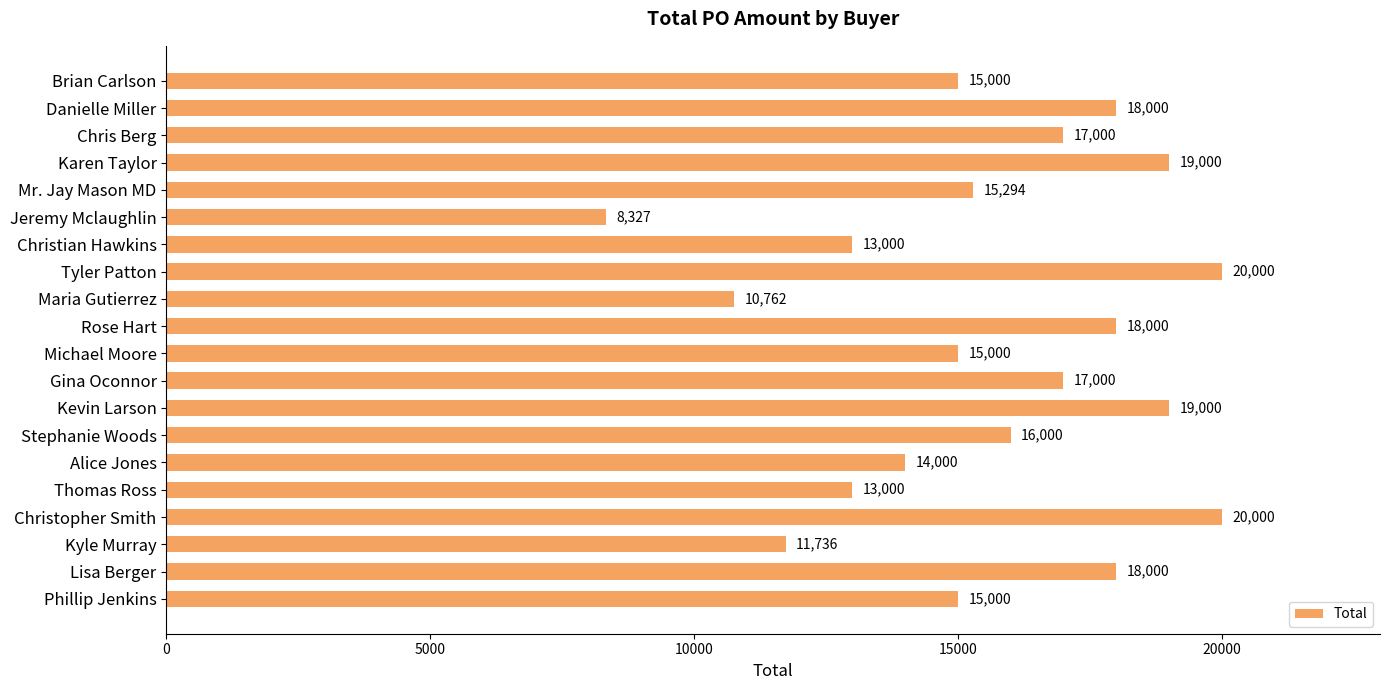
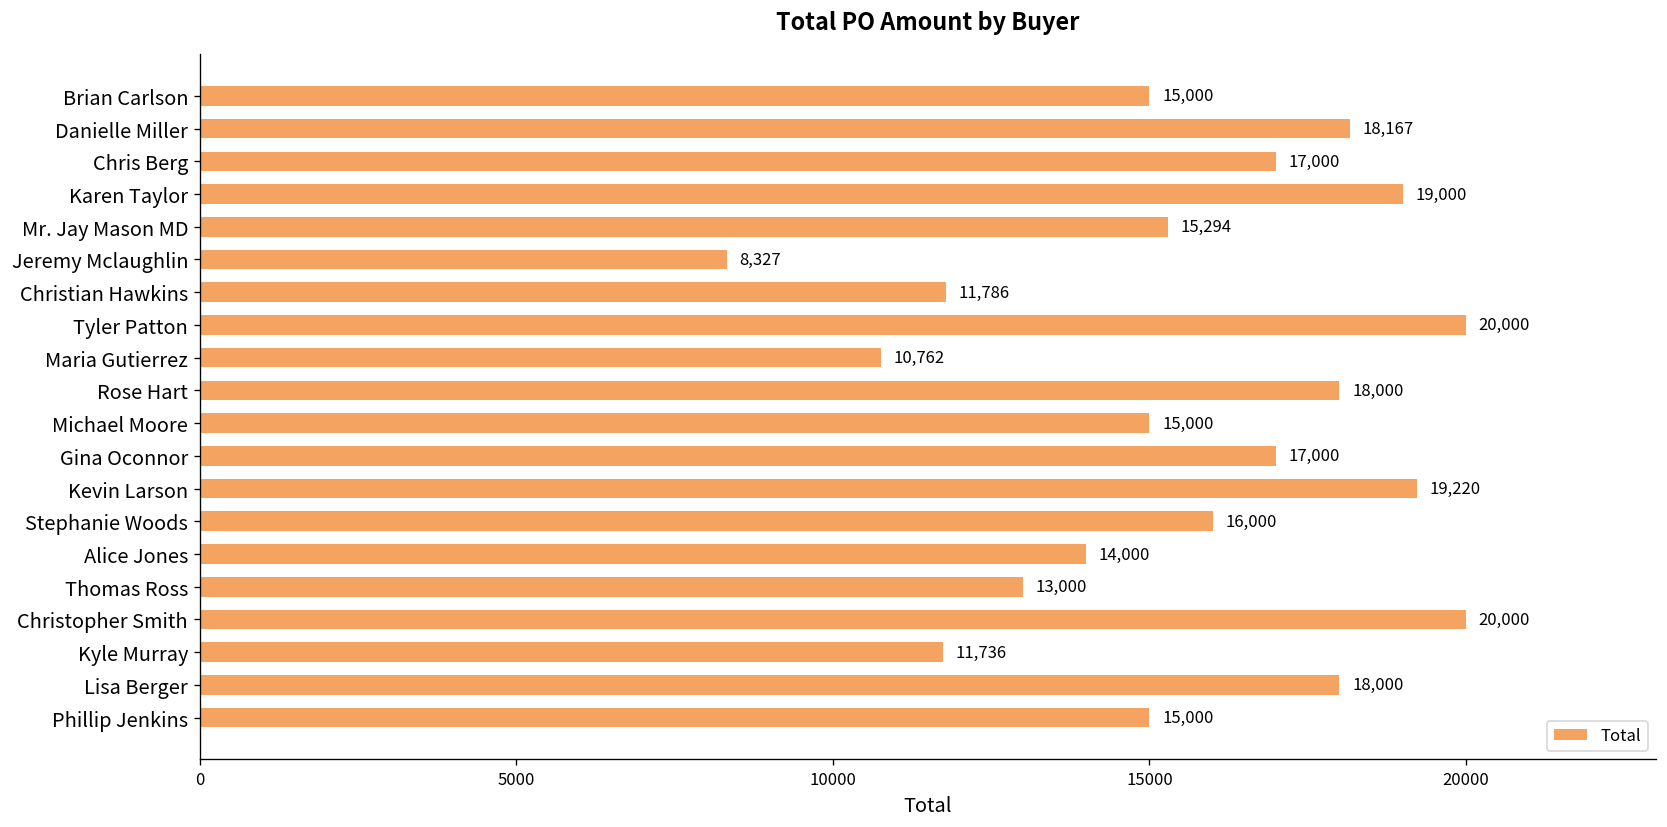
Danielle Miller: 18,000 -> 18,167
Christian Hawkins: 13,000 -> 11,786
Kevin Larson: 19,000 -> 19,220
